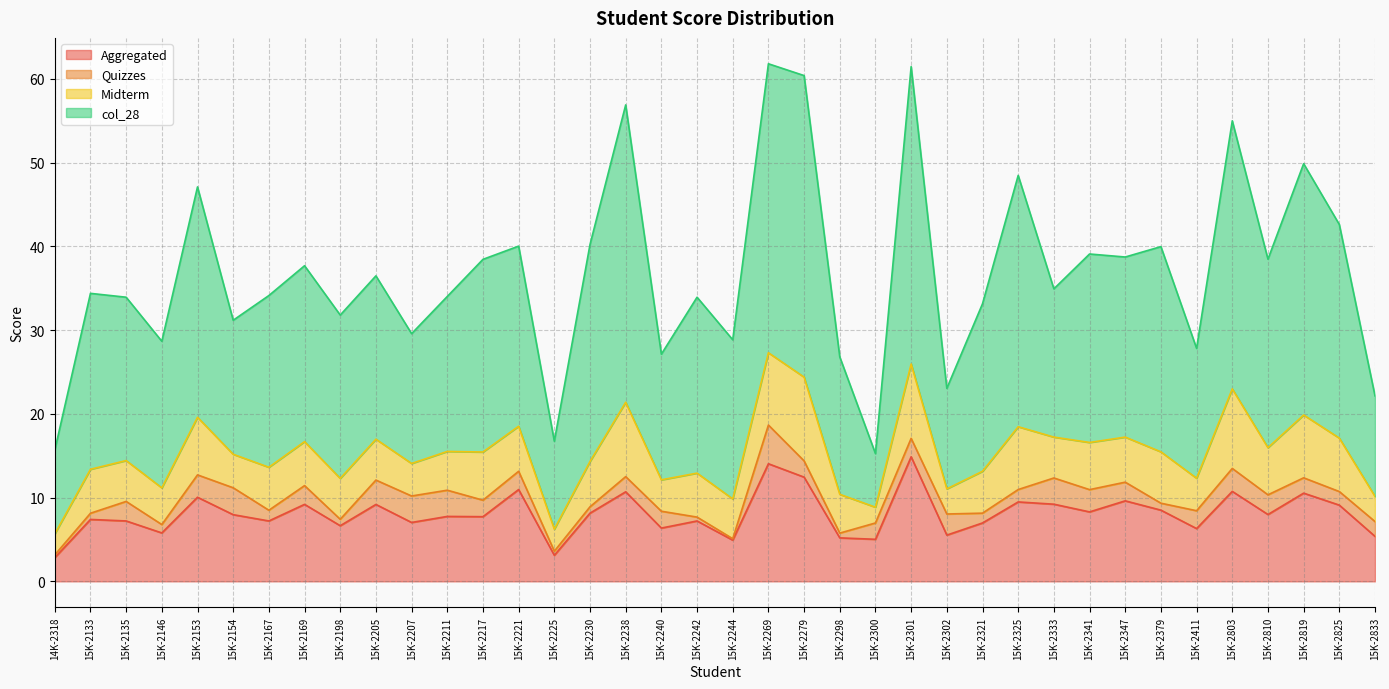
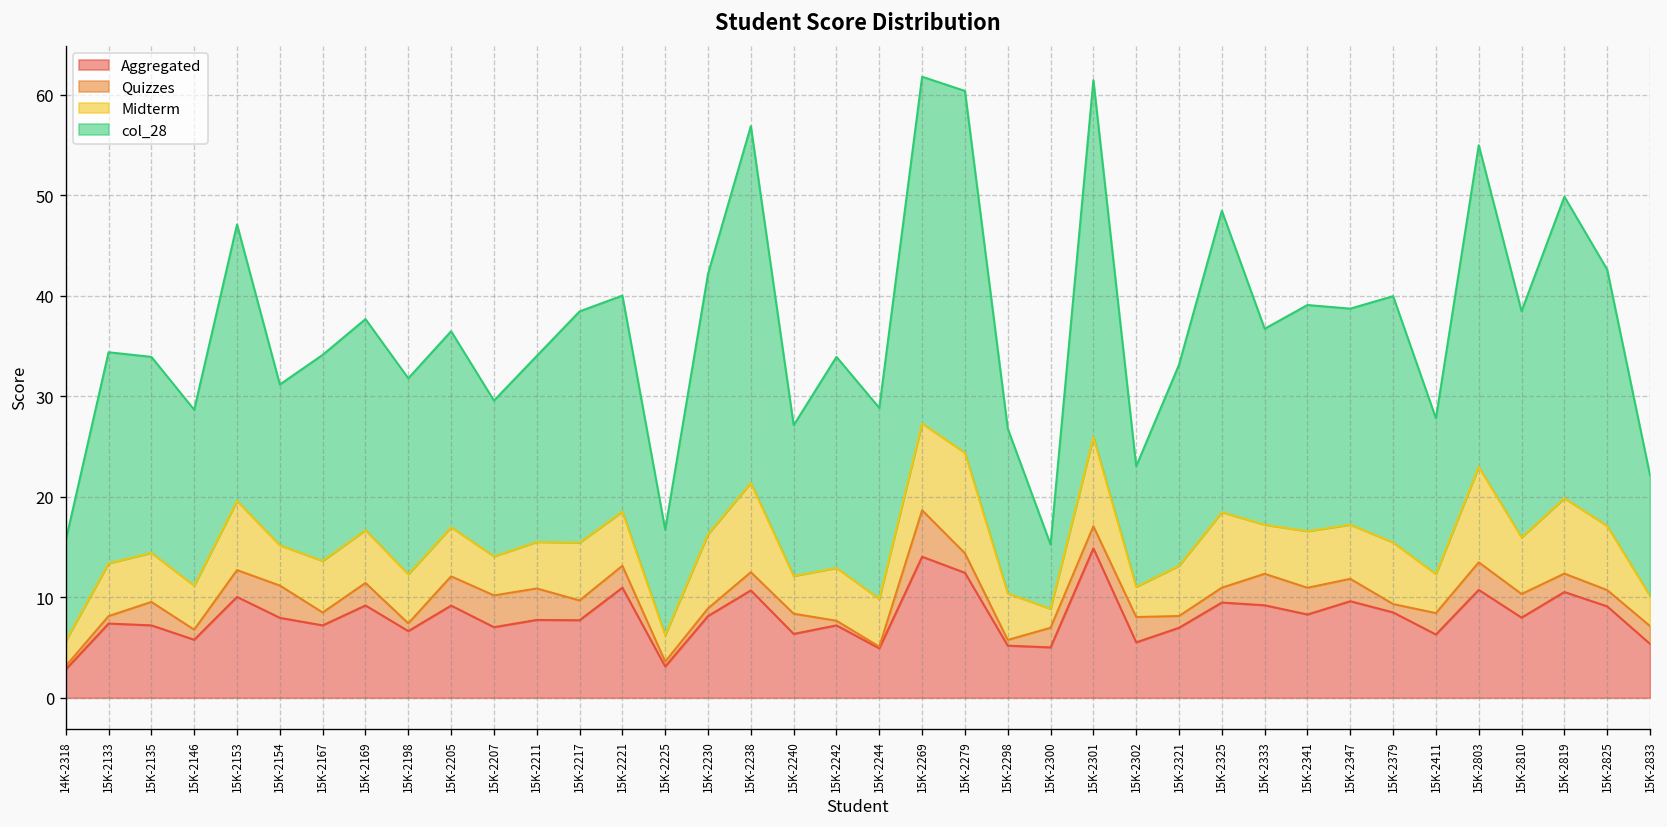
Midterm, 15K-2230: 5 -> 7
col_28, 15K-2333: 18 -> 20
